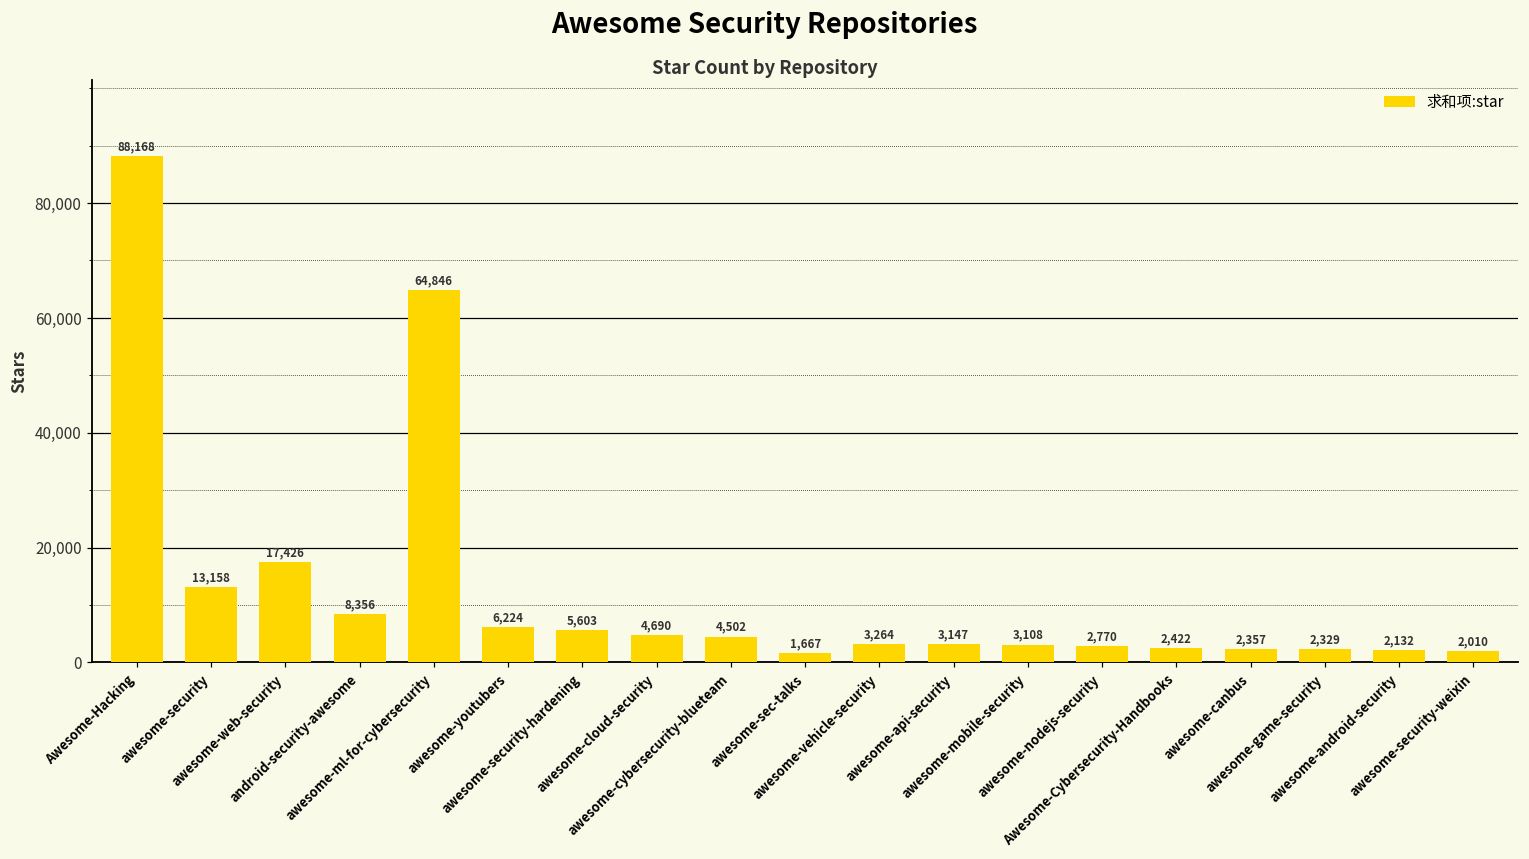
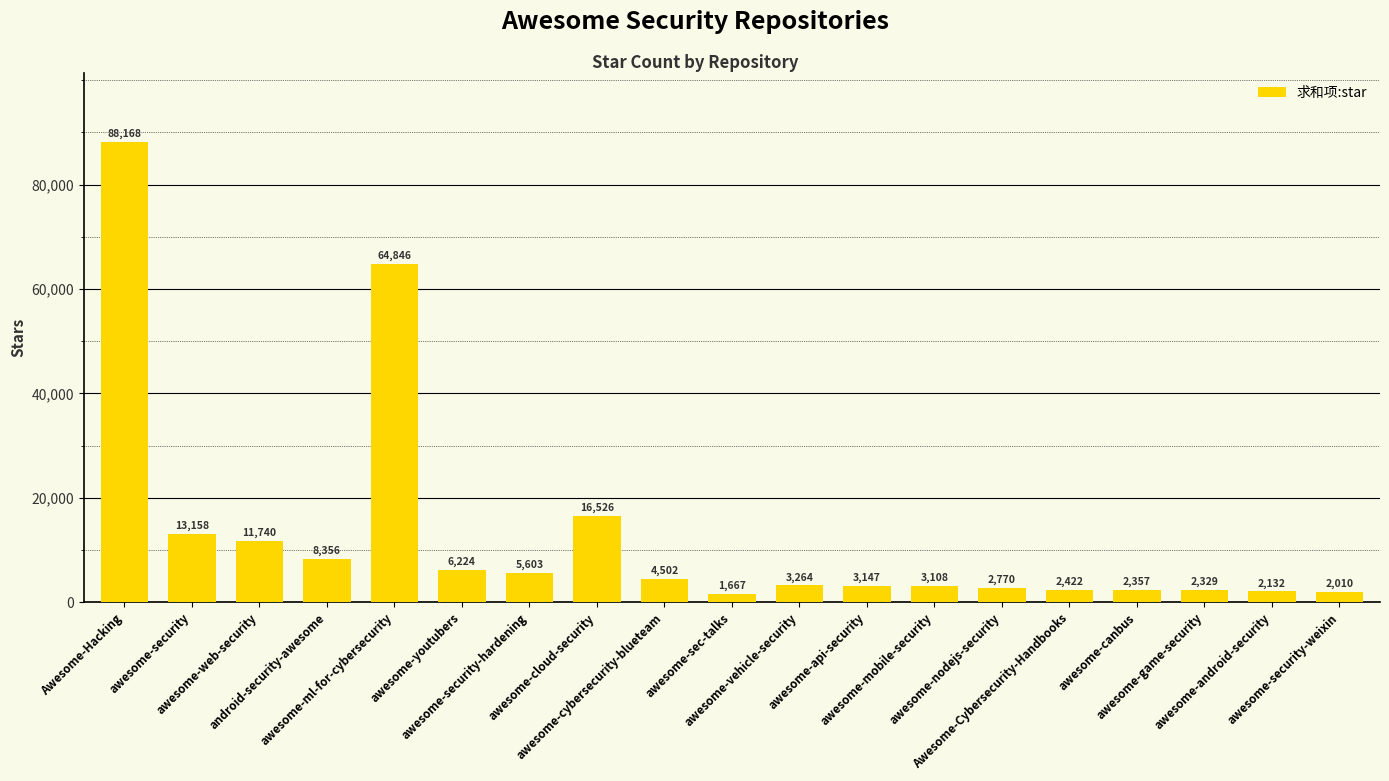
awesome-web-security: 17,426 -> 11,740
awesome-cloud-security: 4,690 -> 16,526
